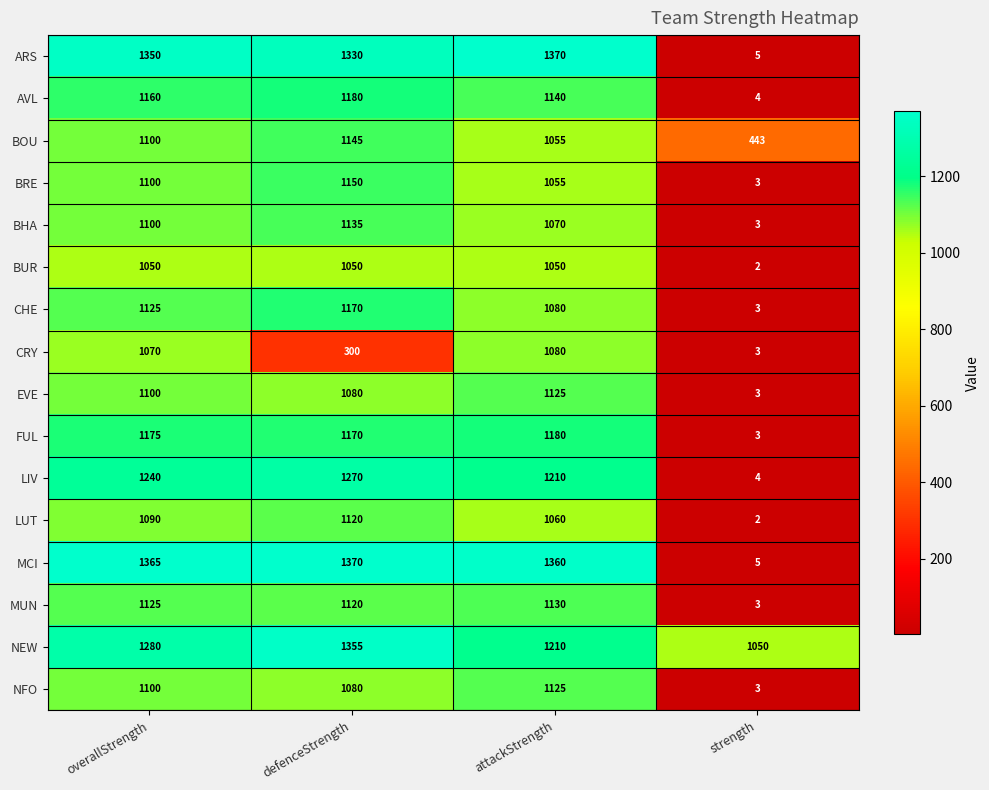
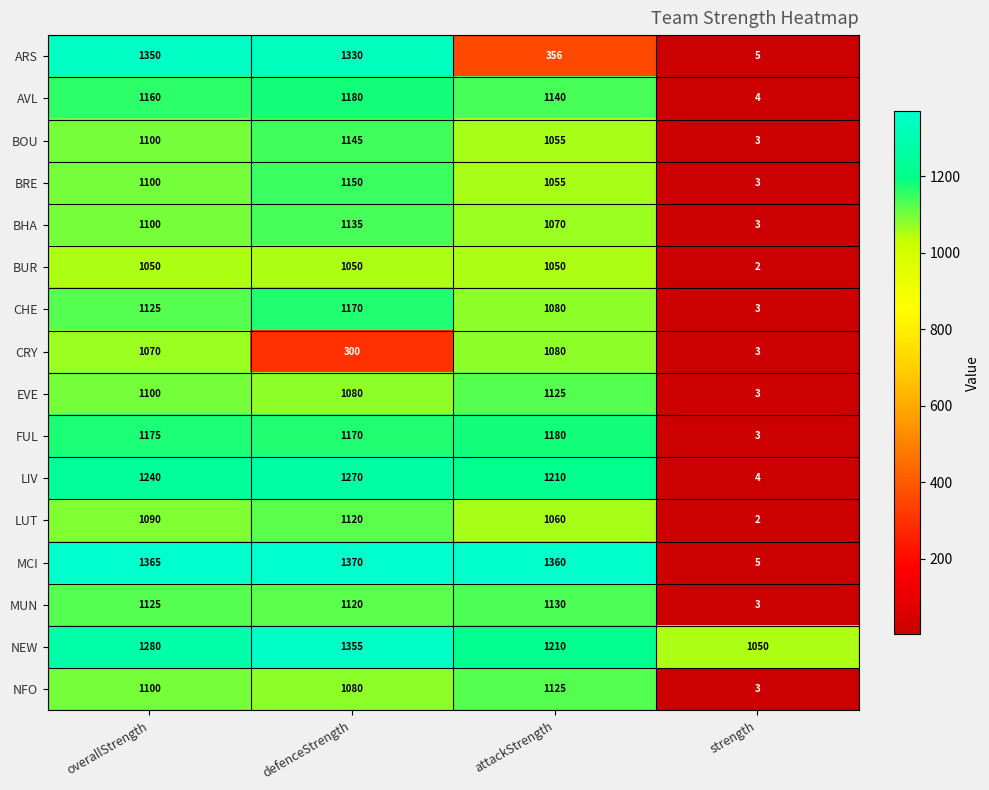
ARS, attackStrength: 1370 -> 356
BOU, strength: 443 -> 3
